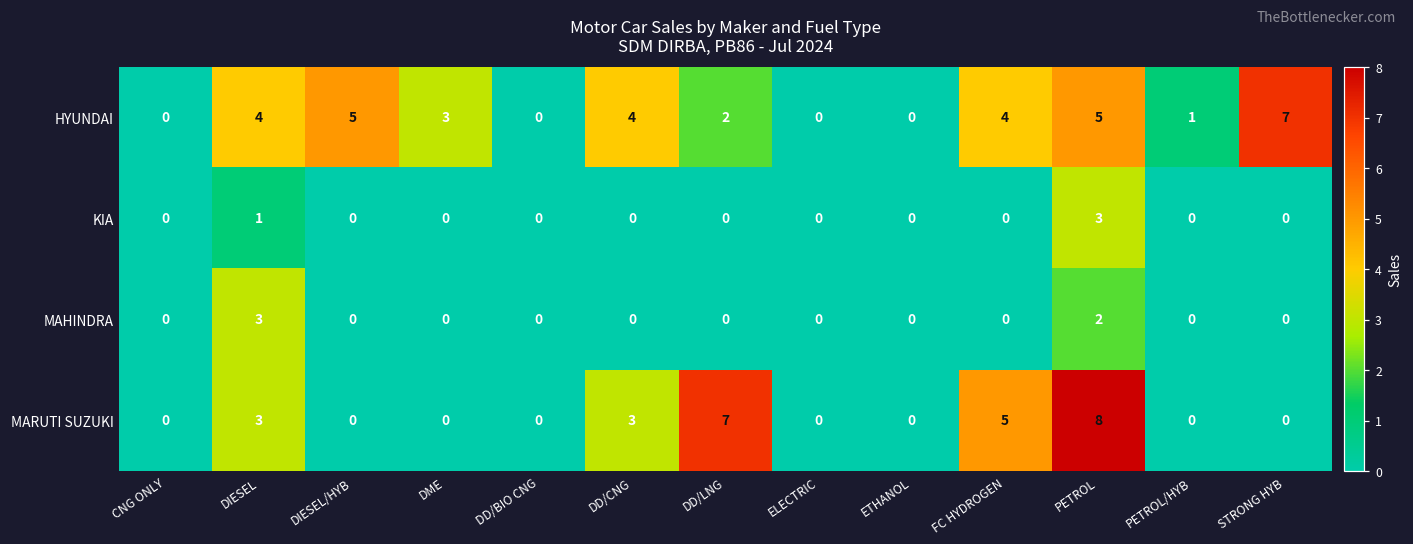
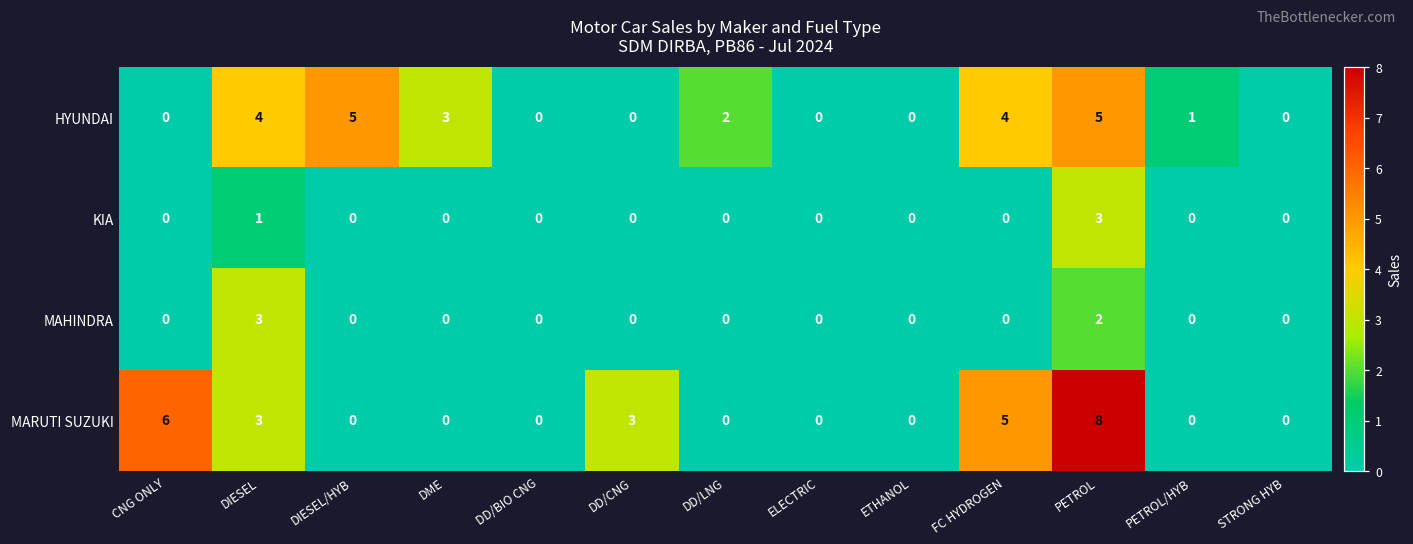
HYUNDAI, DD/CNG: 4 -> 0
HYUNDAI, STRONG HYB: 7 -> 0
MARUTI SUZUKI, CNG ONLY: 0 -> 6
MARUTI SUZUKI, DD/LNG: 7 -> 0
